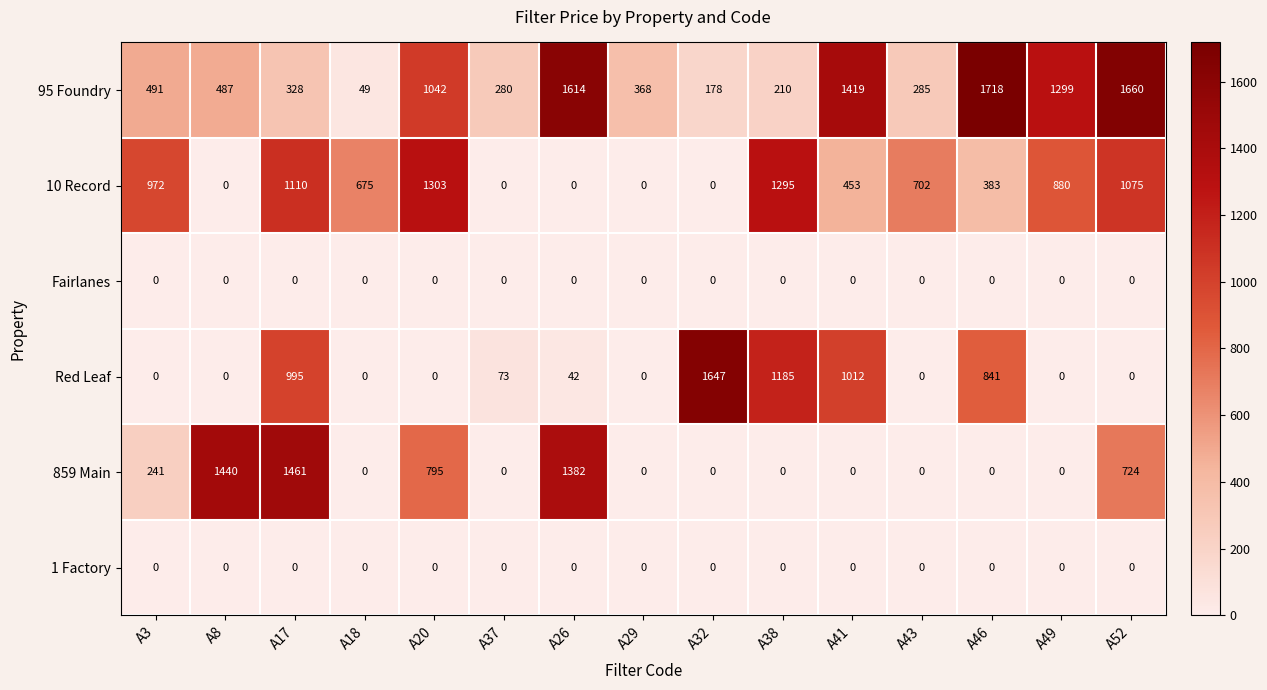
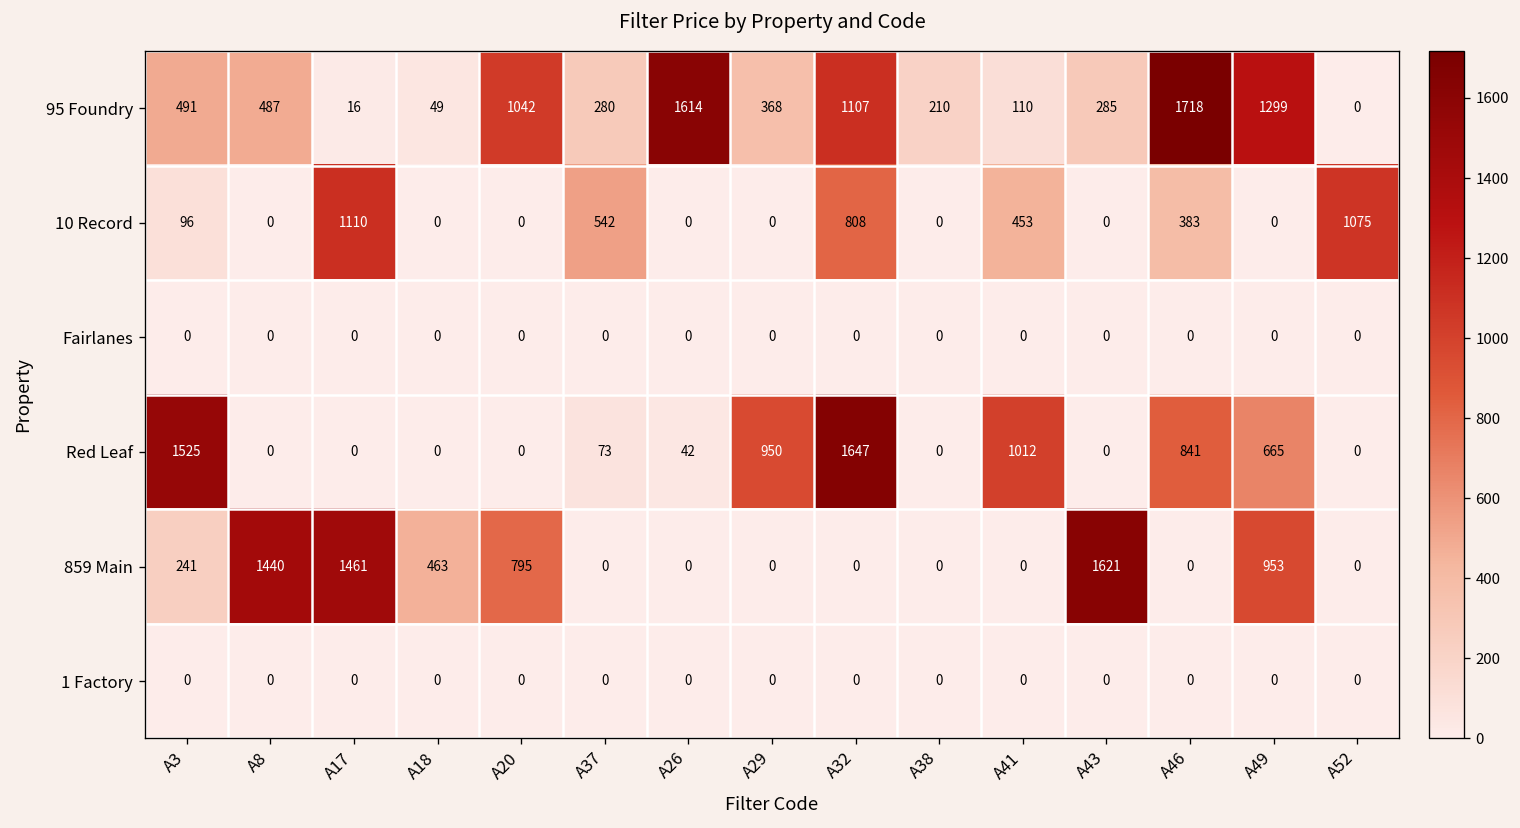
95 Foundry, A17: 328 -> 16
95 Foundry, A32: 178 -> 1107
95 Foundry, A41: 1419 -> 110
95 Foundry, A52: 1660 -> 0
10 Record, A3: 972 -> 96
10 Record, A18: 675 -> 0
10 Record, A20: 1303 -> 0
10 Record, A37: 0 -> 542
10 Record, A32: 0 -> 808
10 Record, A38: 1295 -> 0
10 Record, A43: 702 -> 0
10 Record, A49: 880 -> 0
Red Leaf, A3: 0 -> 1525
Red Leaf, A17: 995 -> 0
Red Leaf, A29: 0 -> 950
Red Leaf, A38: 1185 -> 0
Red Leaf, A49: 0 -> 665
859 Main, A18: 0 -> 463
859 Main, A26: 1382 -> 0
859 Main, A43: 0 -> 1621
859 Main, A49: 0 -> 953
859 Main, A52: 724 -> 0
